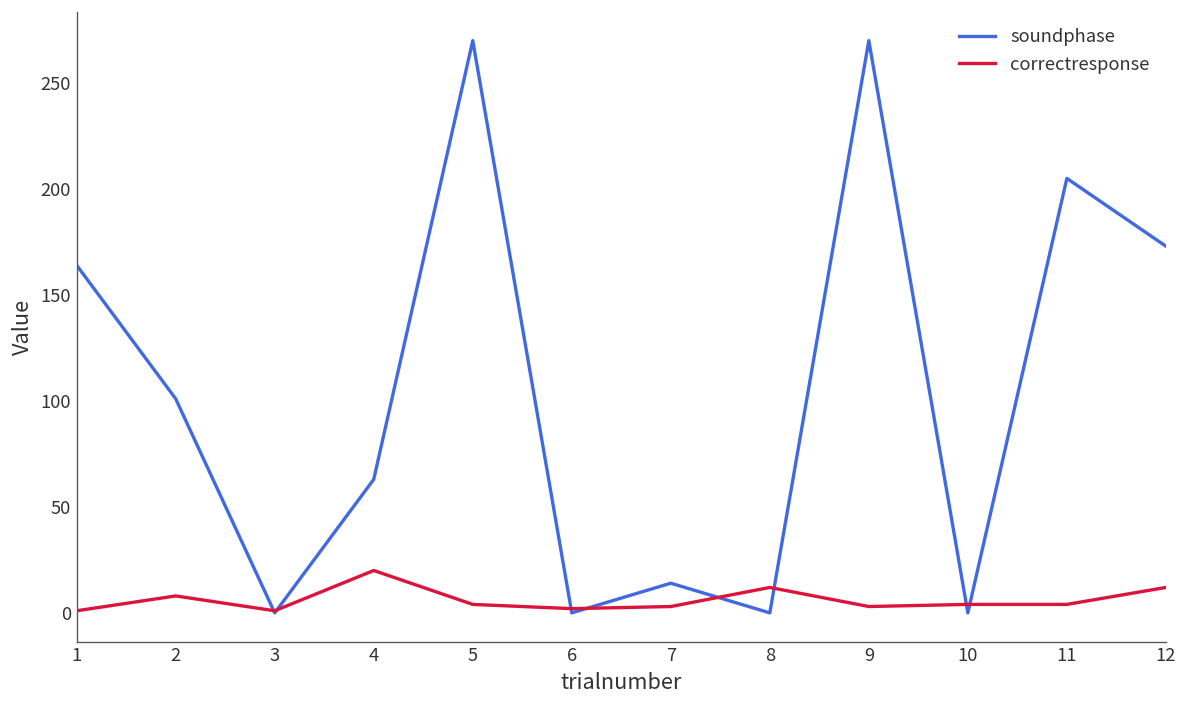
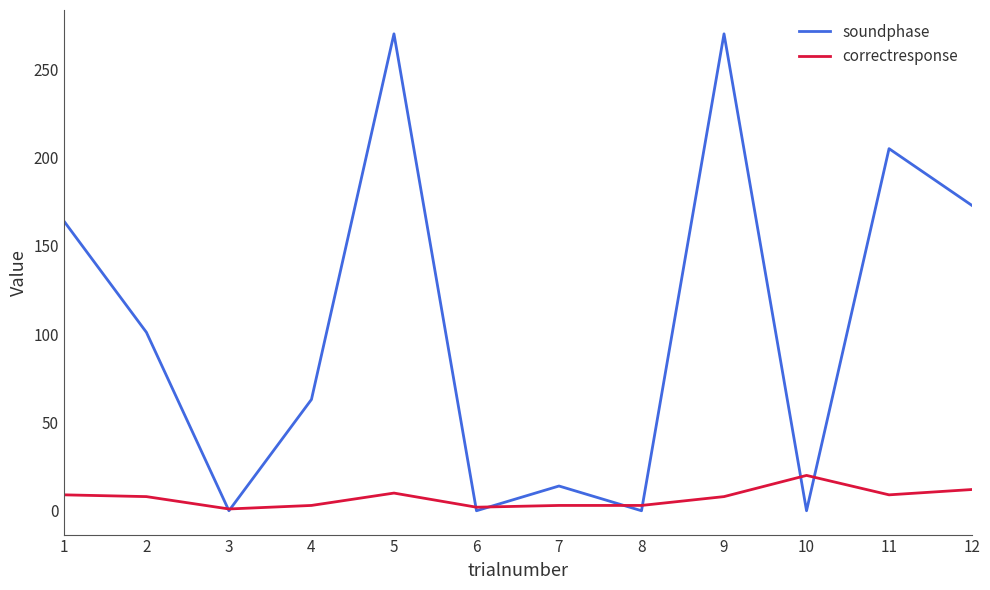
correctresponse, 1: 1 -> 9
correctresponse, 4: 20 -> 3
correctresponse, 5: 4 -> 10
correctresponse, 8: 12 -> 3
correctresponse, 9: 3 -> 8
correctresponse, 10: 4 -> 20
correctresponse, 11: 4 -> 9
